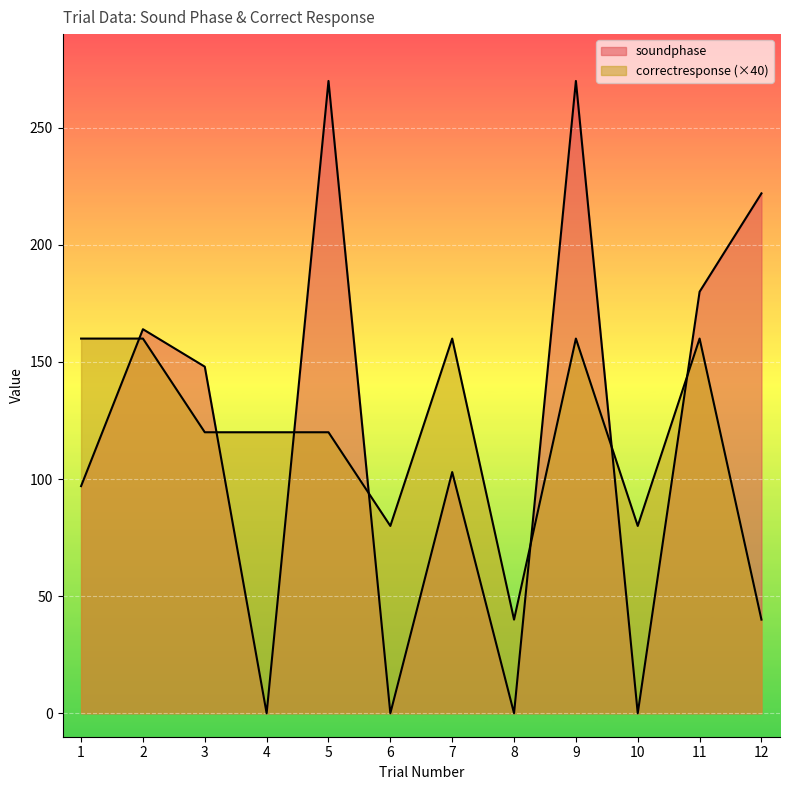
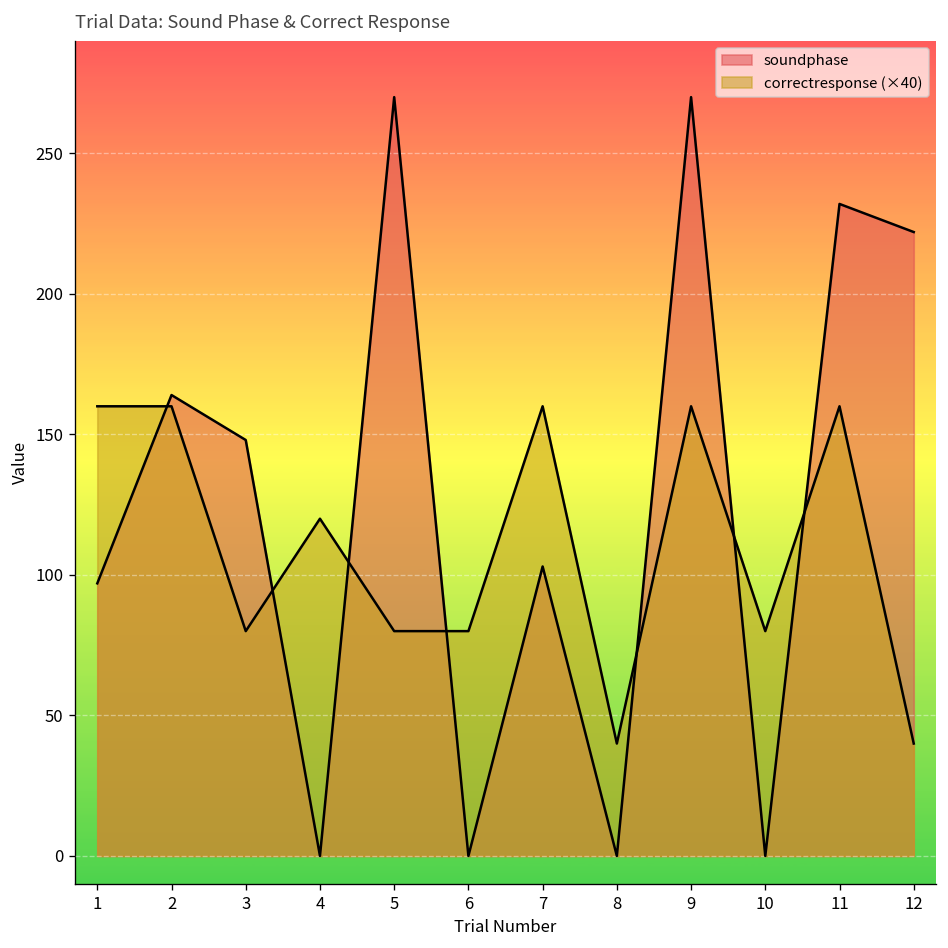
correctresponse (×40), 3: 120 -> 80
correctresponse (×40), 5: 120 -> 80
soundphase, 11: 180 -> 232
